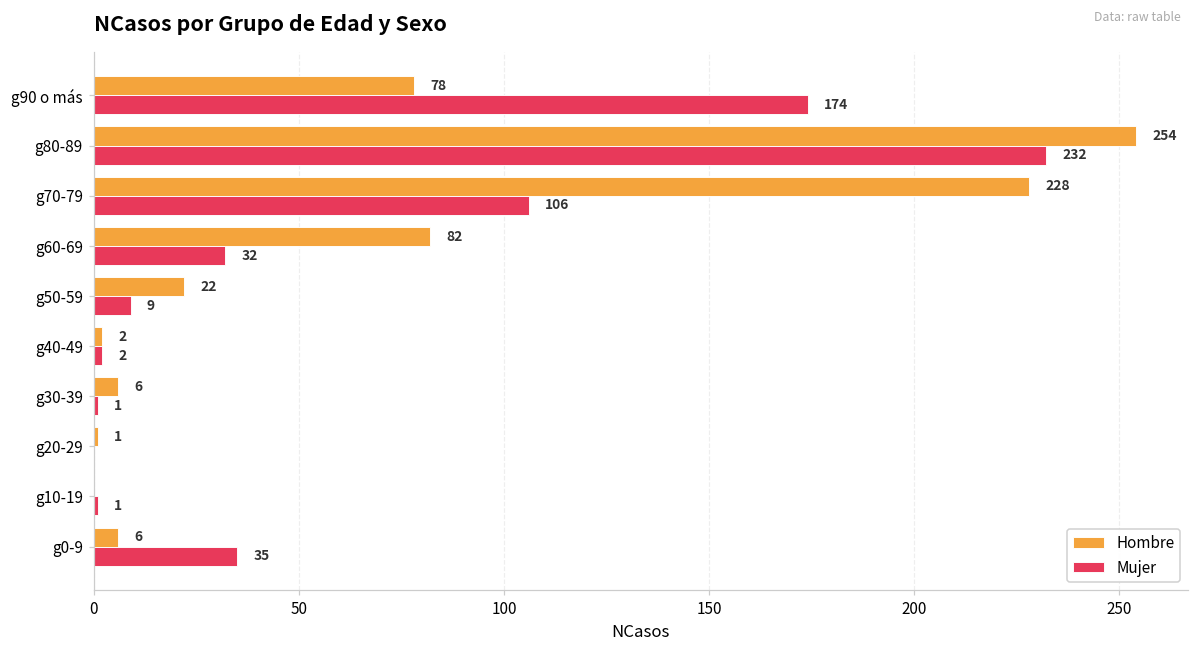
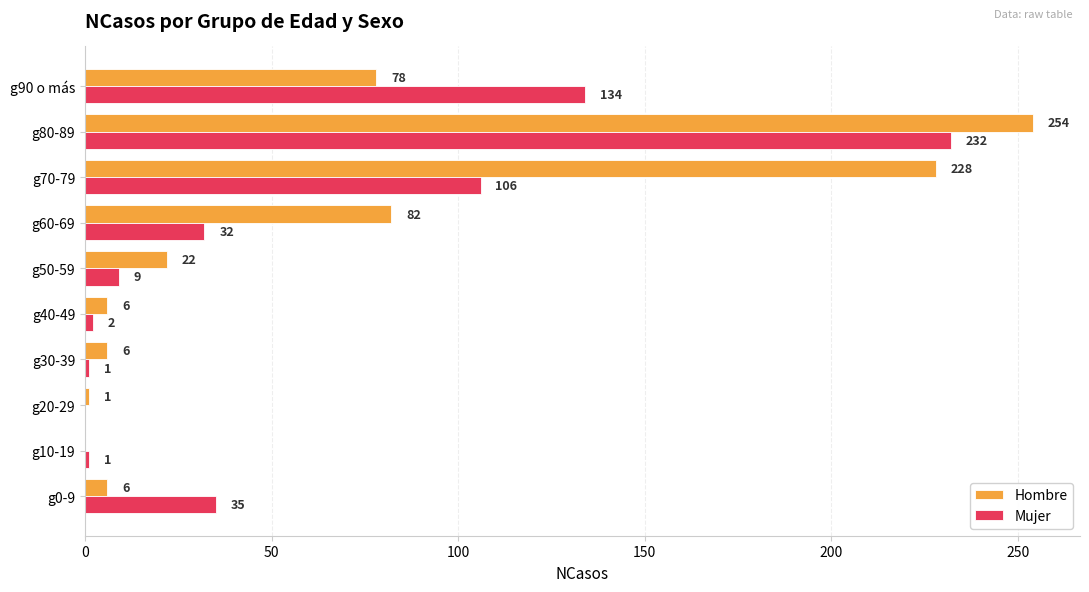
Mujer, g90 o más: 174 -> 134
Hombre, g40-49: 2 -> 6
